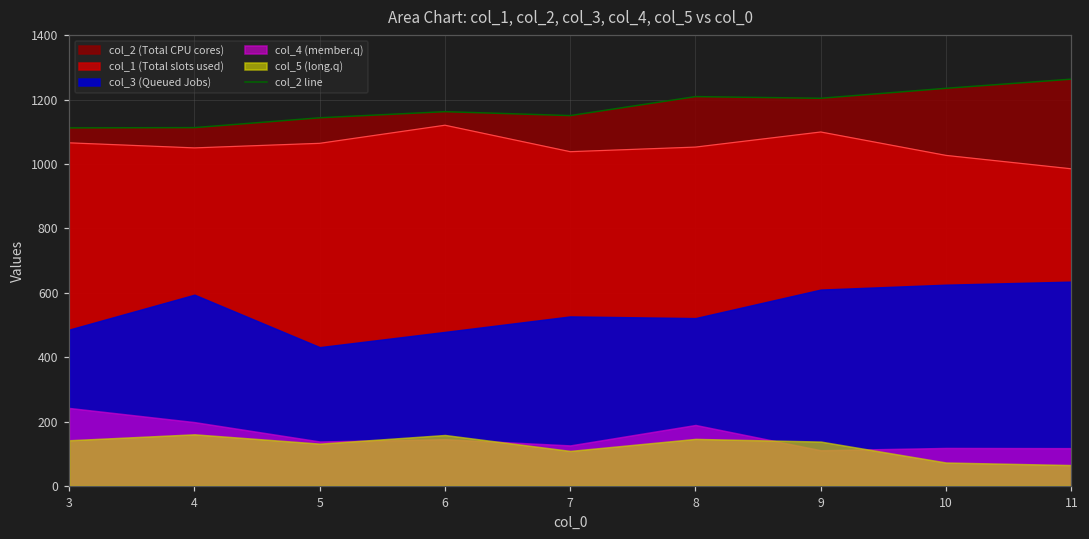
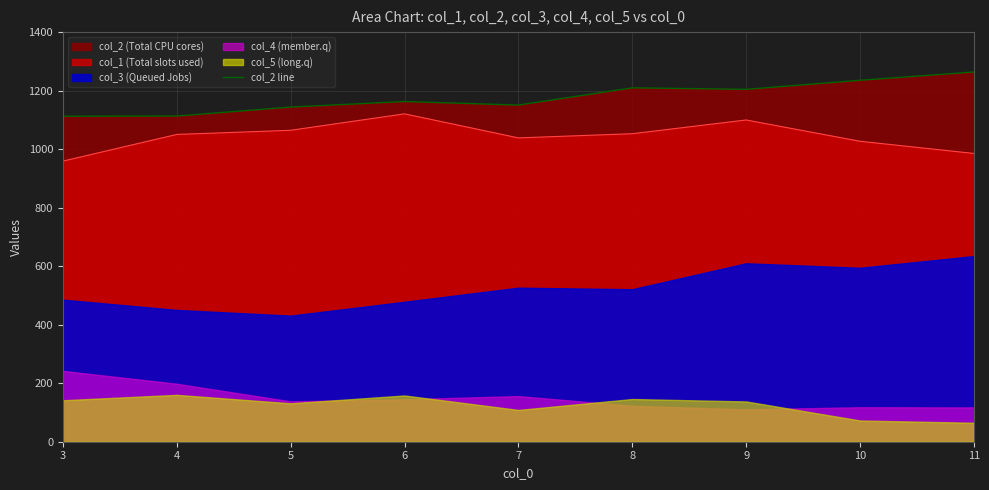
col_1 (Total slots used), 3: 1070 -> 960
col_3 (Queued Jobs), 4: 590 -> 450
col_4 (member.q), 7: 130 -> 160
col_4 (member.q), 8: 190 -> 120
col_3 (Queued Jobs), 10: 630 -> 590
